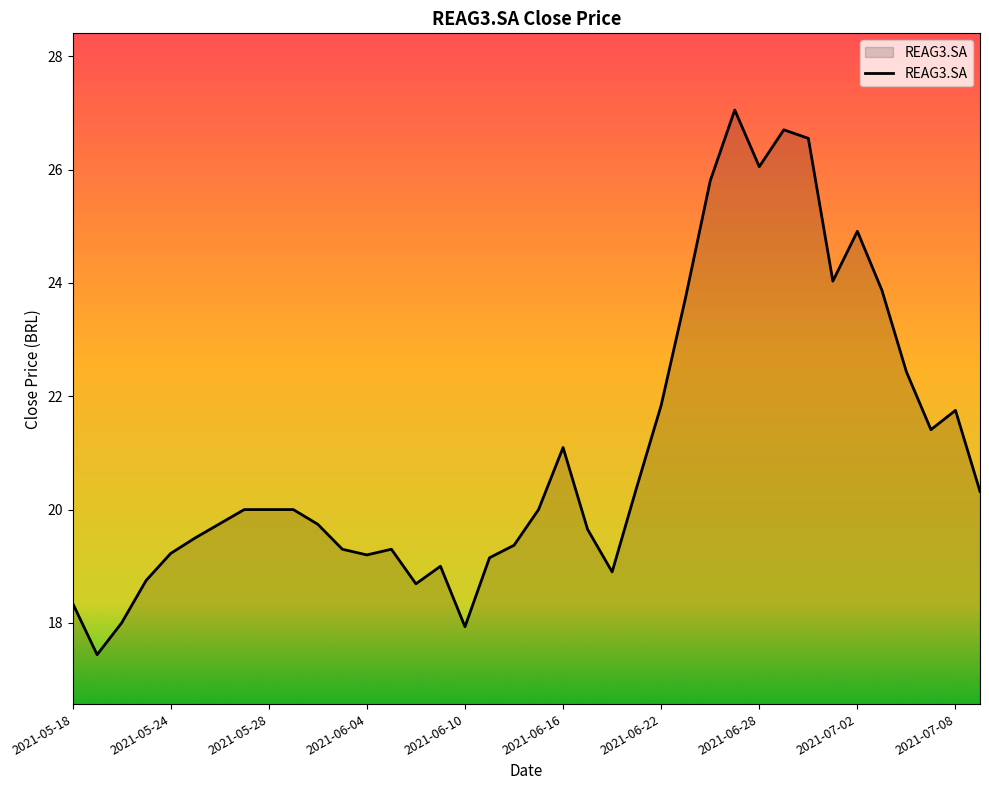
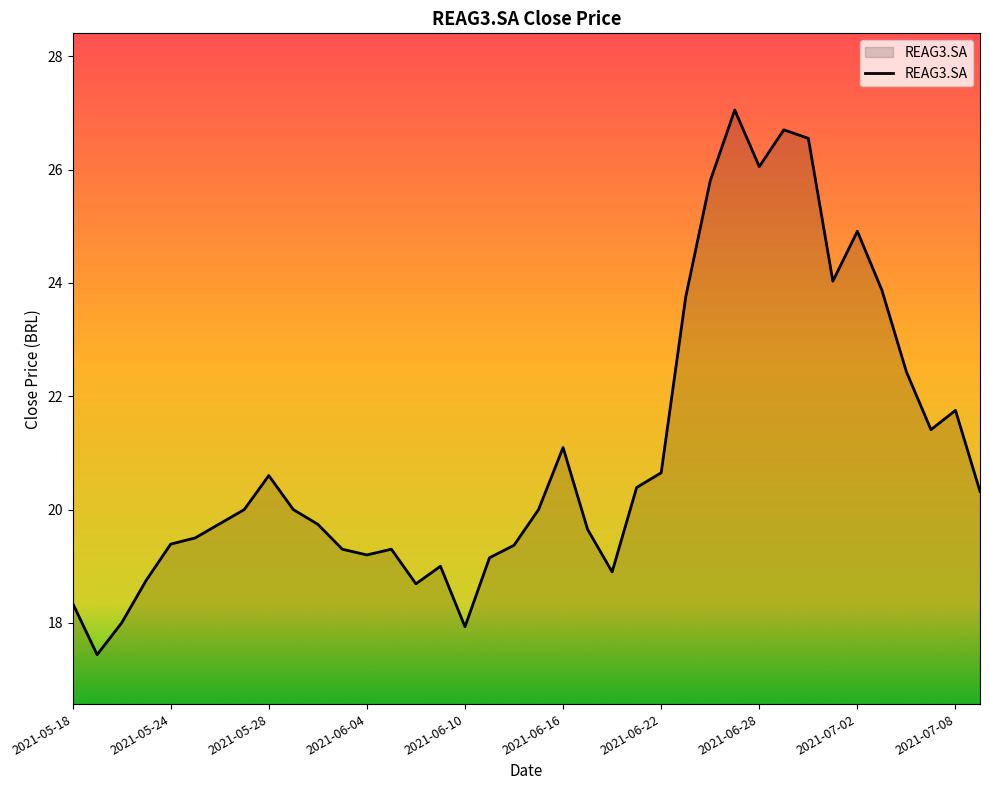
2021-05-24: 19.2 -> 19.4
2021-05-28: 20.0 -> 20.6
2021-06-22: 21.8 -> 20.6
